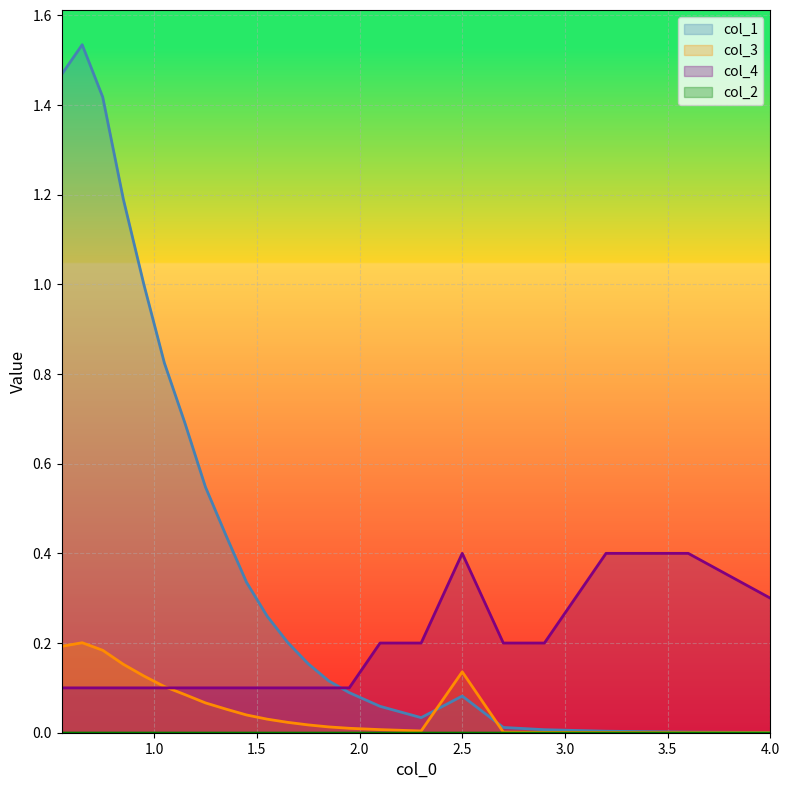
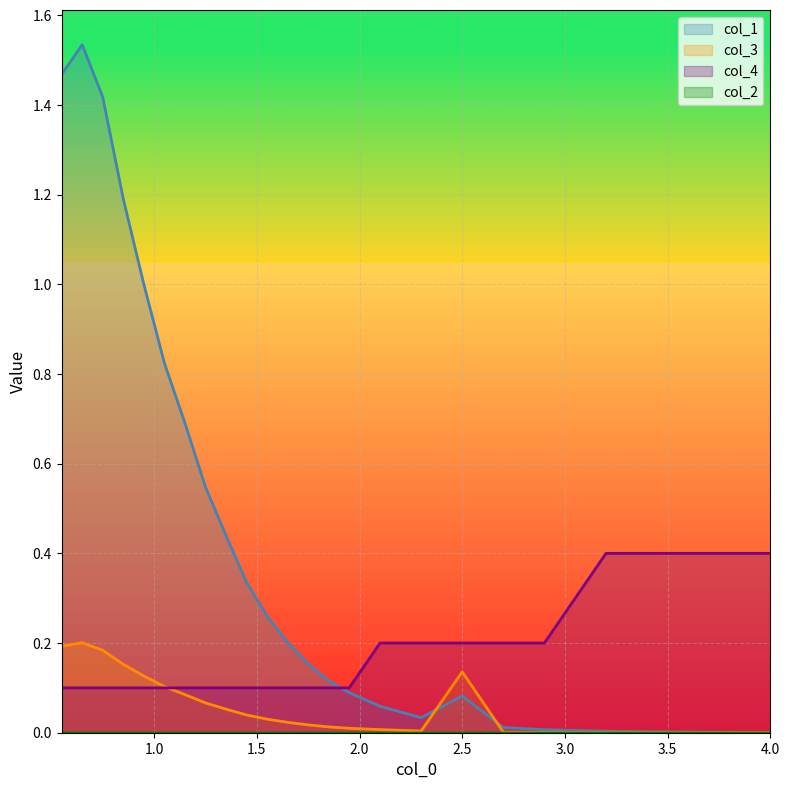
col_4, 2.5: 0.4 -> 0.2
col_4, 4.0: 0.3 -> 0.4
